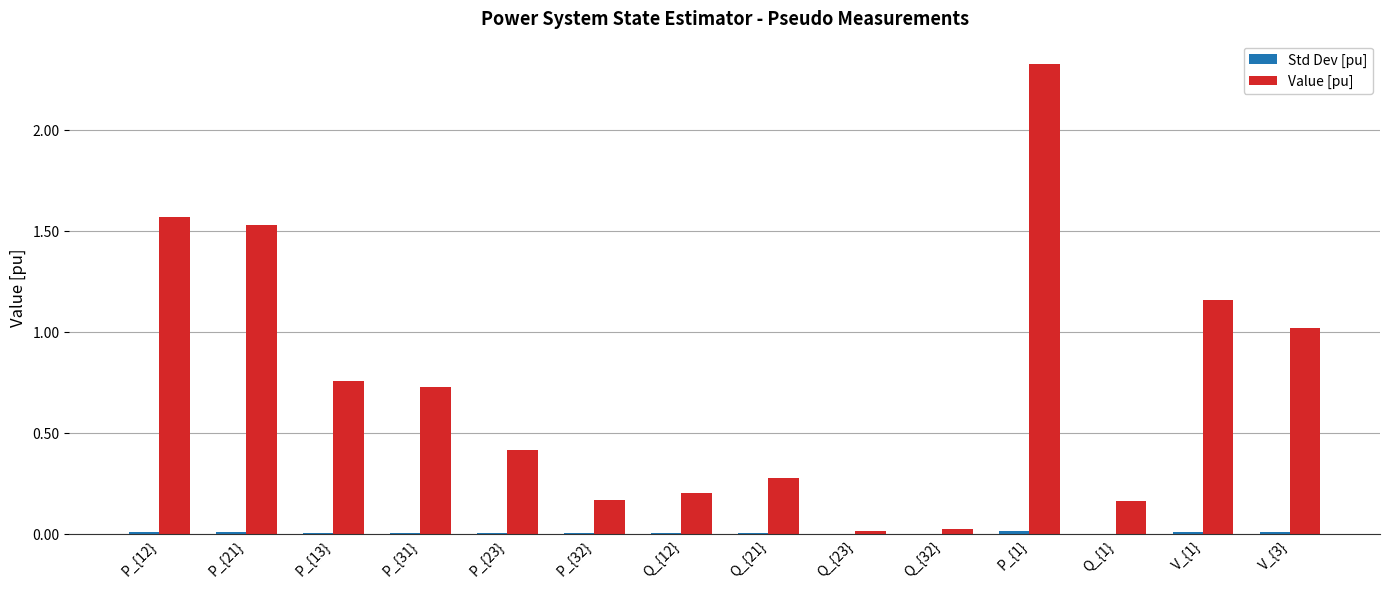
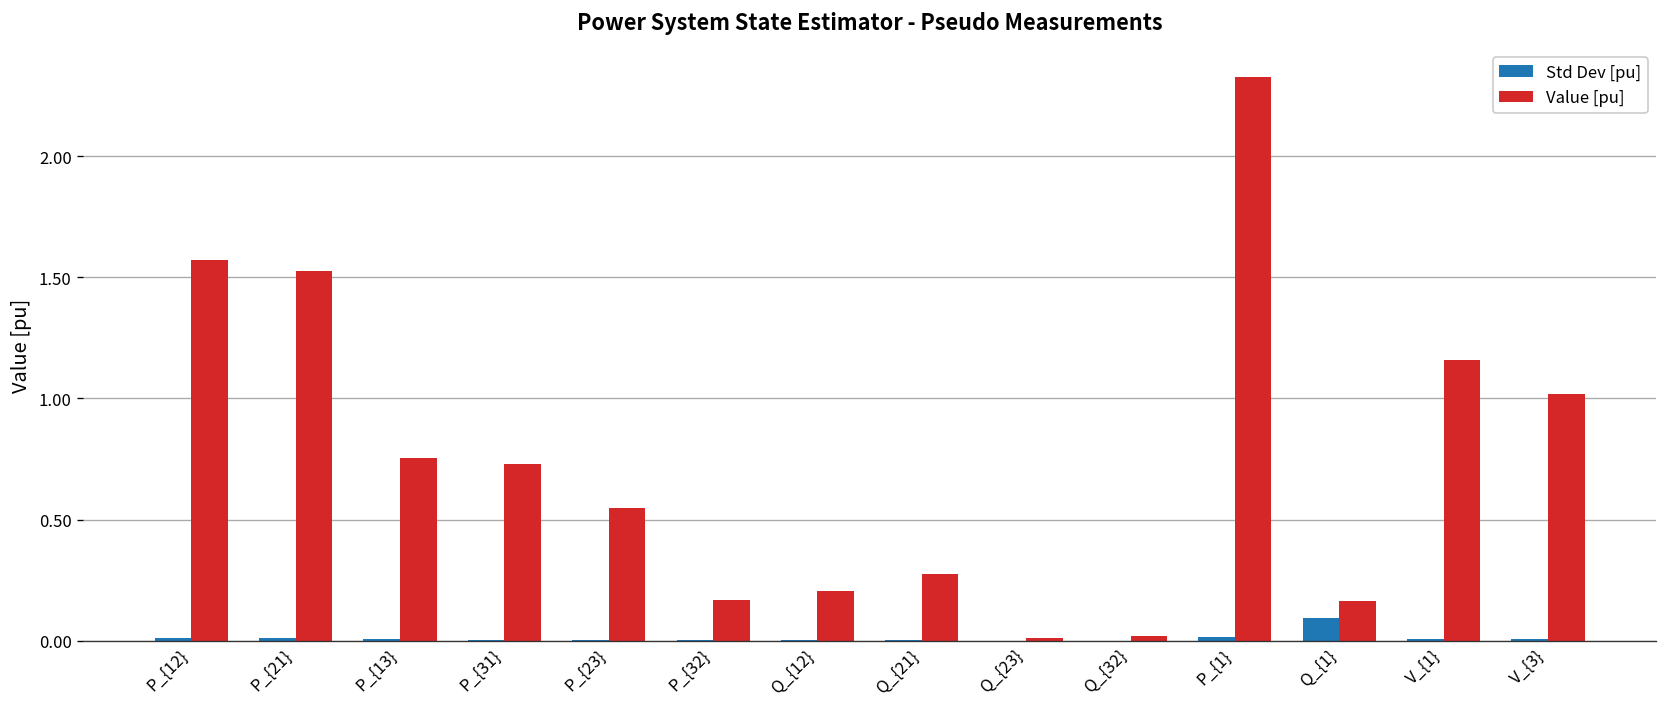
Value [pu], P_{23}: 0.41 -> 0.55
Std Dev [pu], Q_{1}: 0.00 -> 0.09
